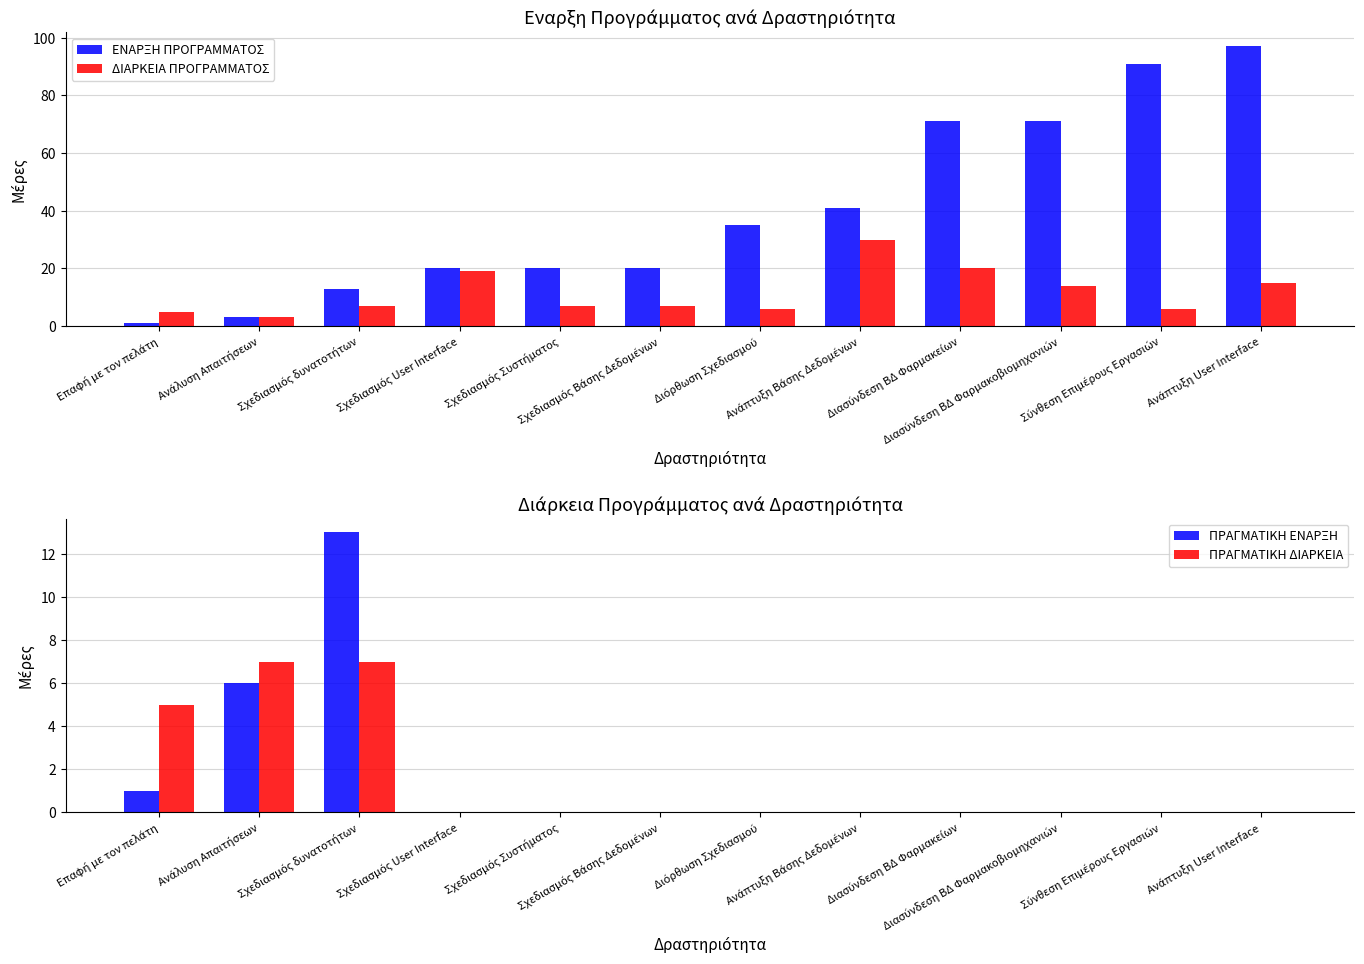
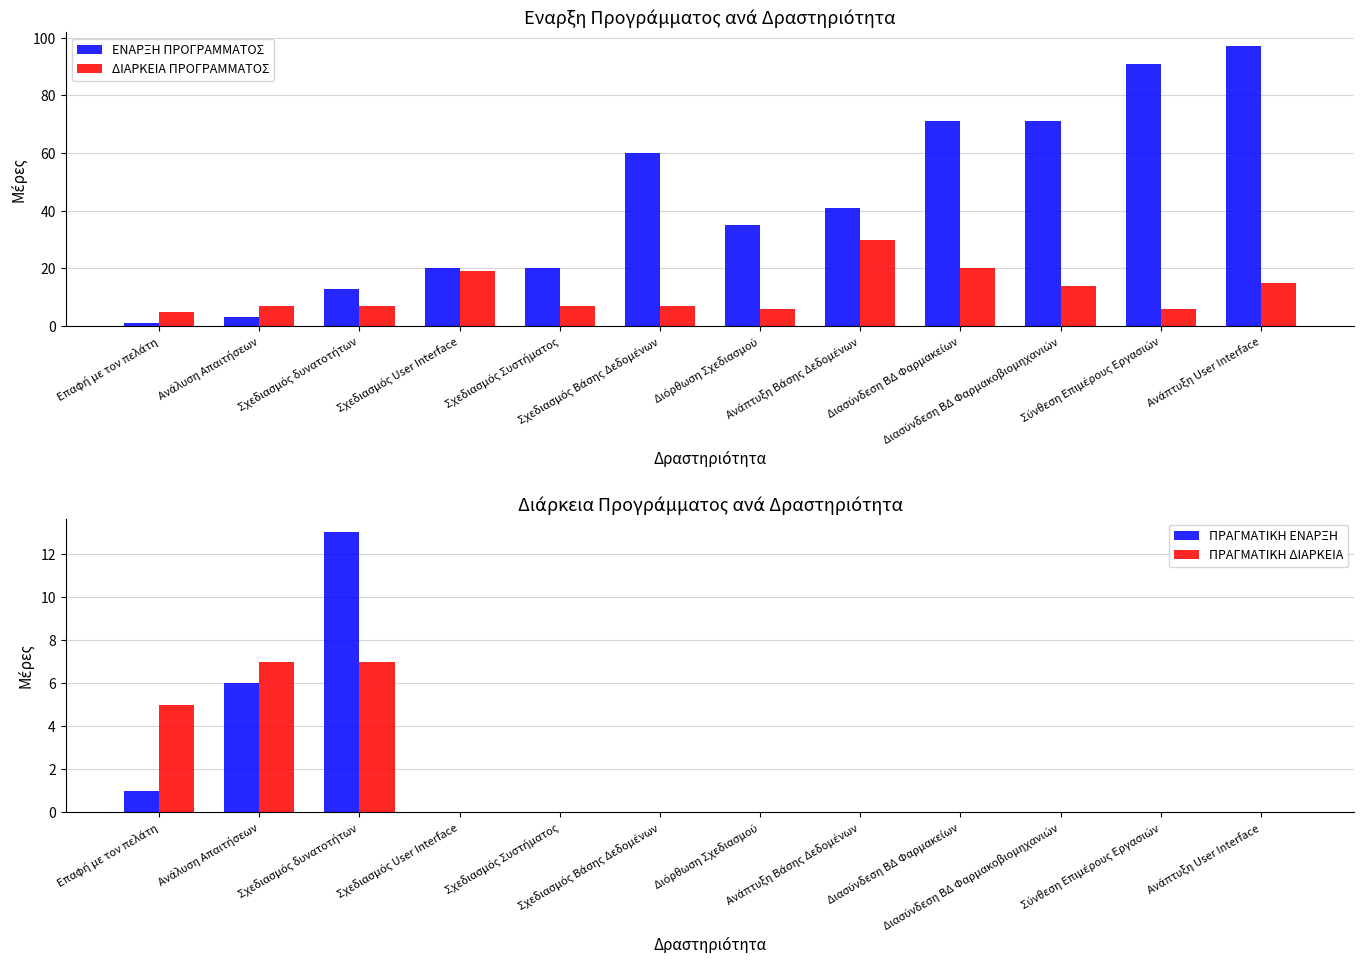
Εναρξη Προγράμματος ανά Δραστηριότητα, ΔΙΑΡΚΕΙΑ ΠΡΟΓΡΑΜΜΑΤΟΣ, Ανάλυση Απαιτήσεων: 3 -> 7
Εναρξη Προγράμματος ανά Δραστηριότητα, ΕΝΑΡΞΗ ΠΡΟΓΡΑΜΜΑΤΟΣ, Σχεδιασμός Βάσης Δεδομένων: 20 -> 60
